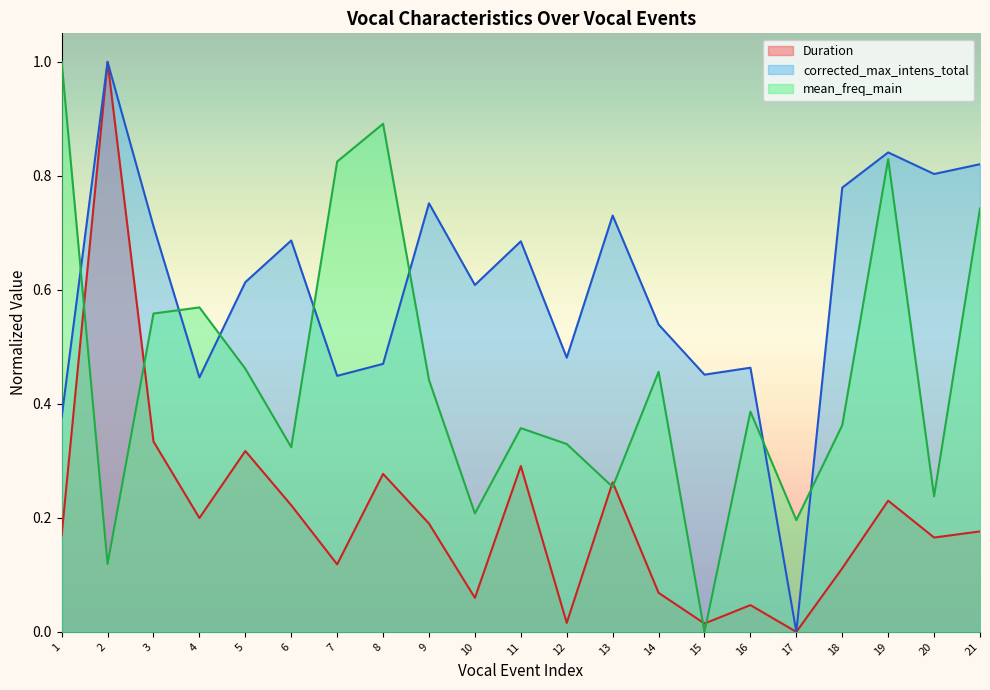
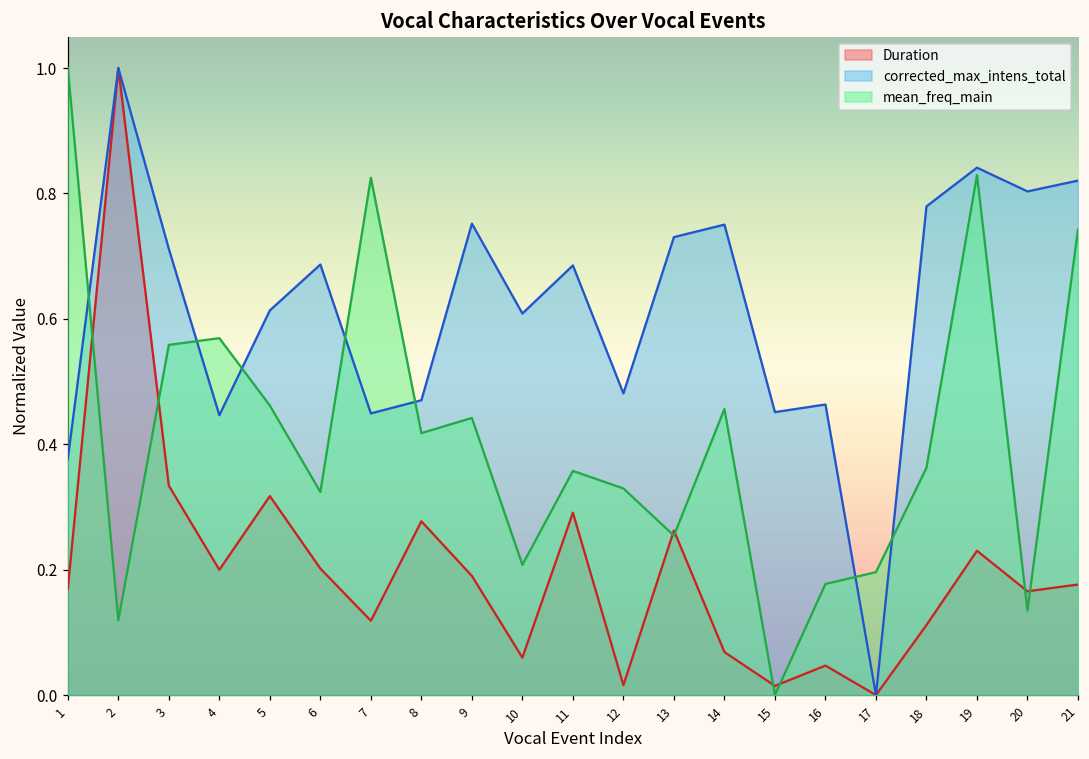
Duration, 6: 0.22 -> 0.20
mean_freq_main, 8: 0.89 -> 0.42
corrected_max_intens_total, 14: 0.54 -> 0.75
mean_freq_main, 16: 0.39 -> 0.18
mean_freq_main, 20: 0.24 -> 0.14
